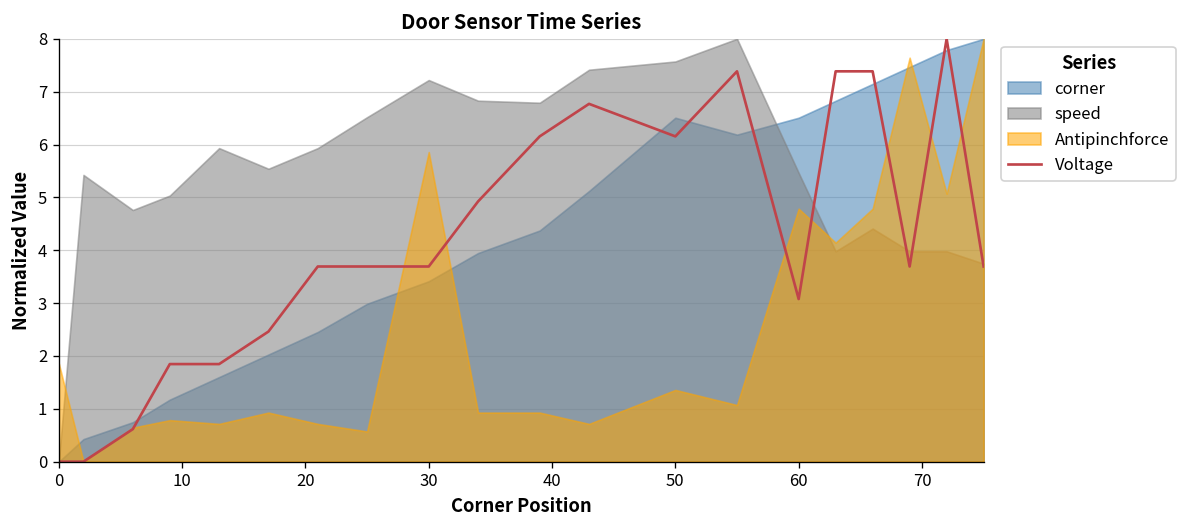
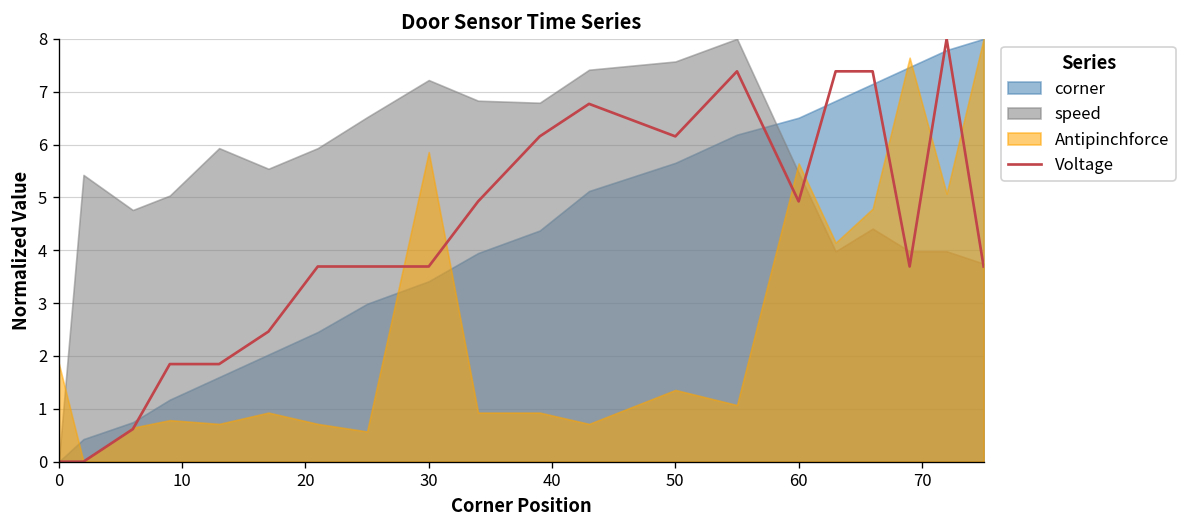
corner, 50: 6.5 -> 5.7
Voltage, 60: 3.1 -> 4.9
Antipinchforce, 60: 4.8 -> 5.6
